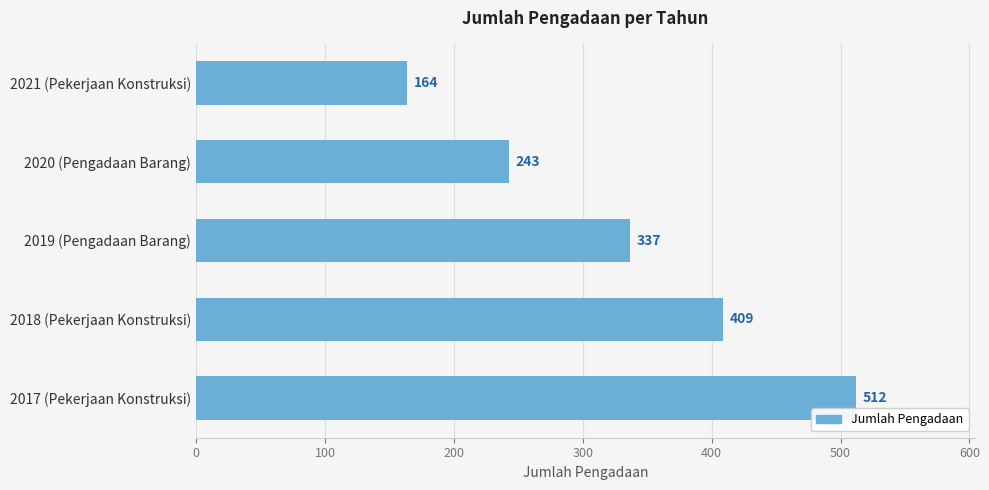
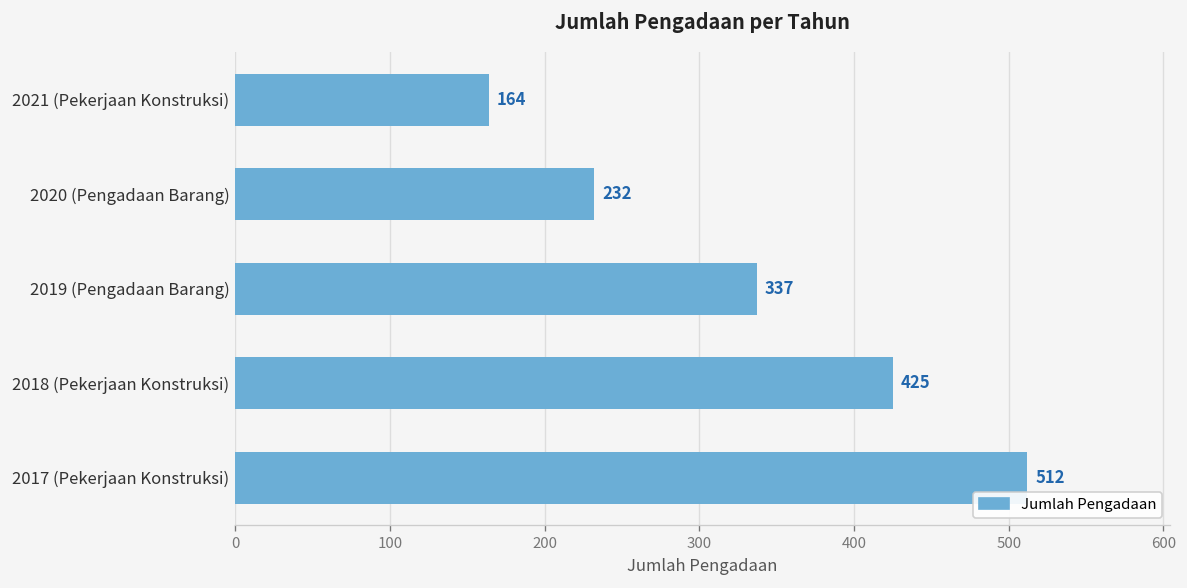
2020 (Pengadaan Barang): 243 -> 232
2018 (Pekerjaan Konstruksi): 409 -> 425
